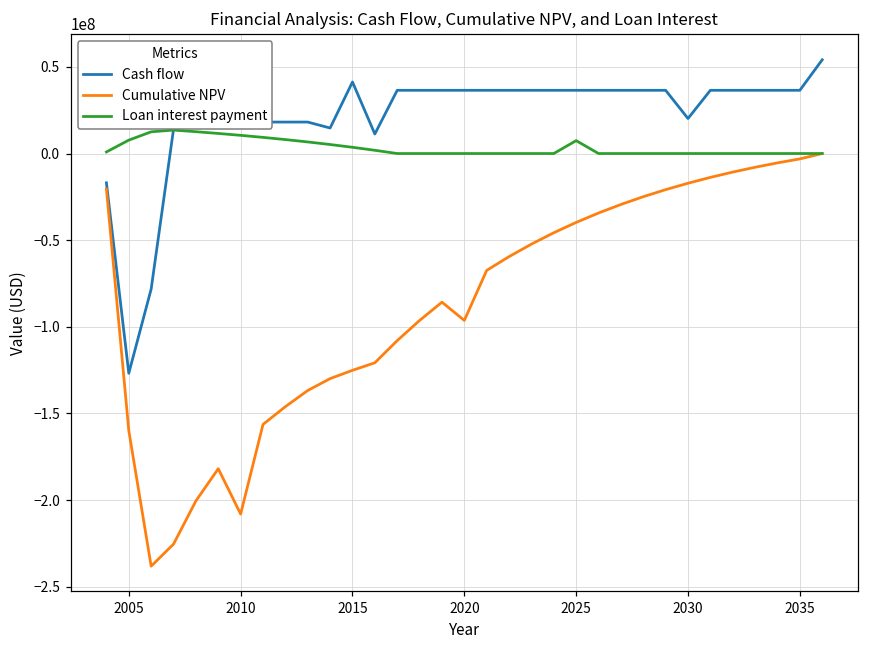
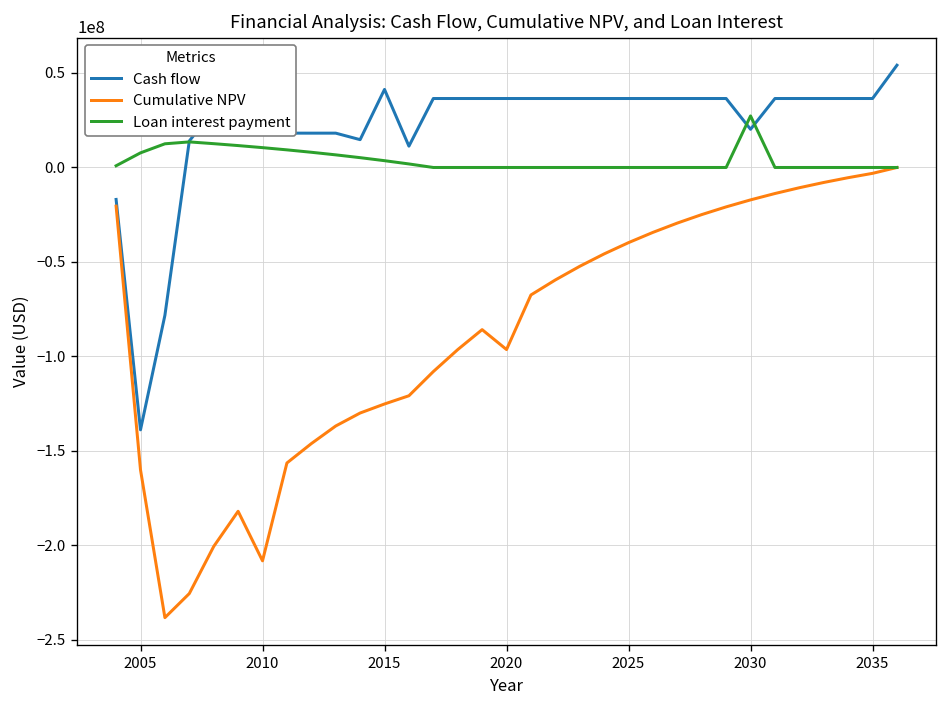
Cash flow, 2005: -127000000 -> -139000000
Loan interest payment, 2025: 7000000 -> 0
Loan interest payment, 2030: 0 -> 27000000
